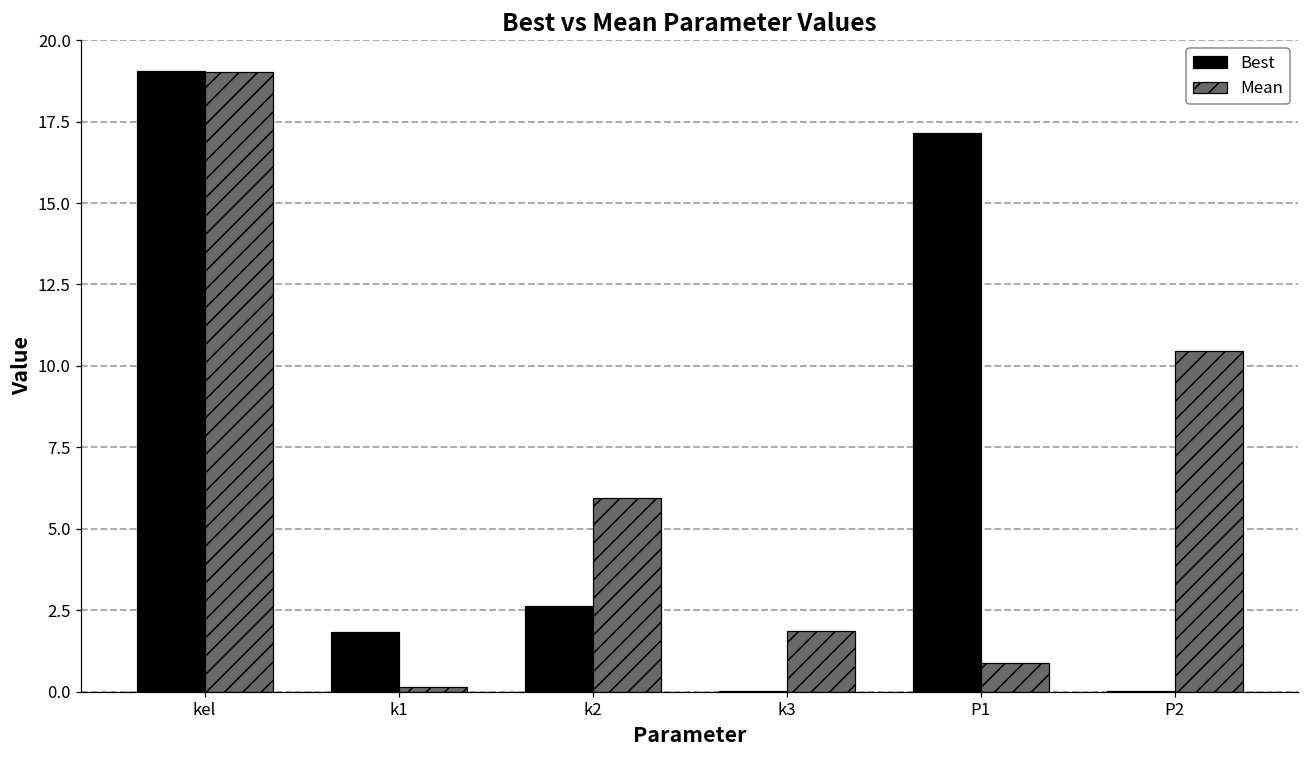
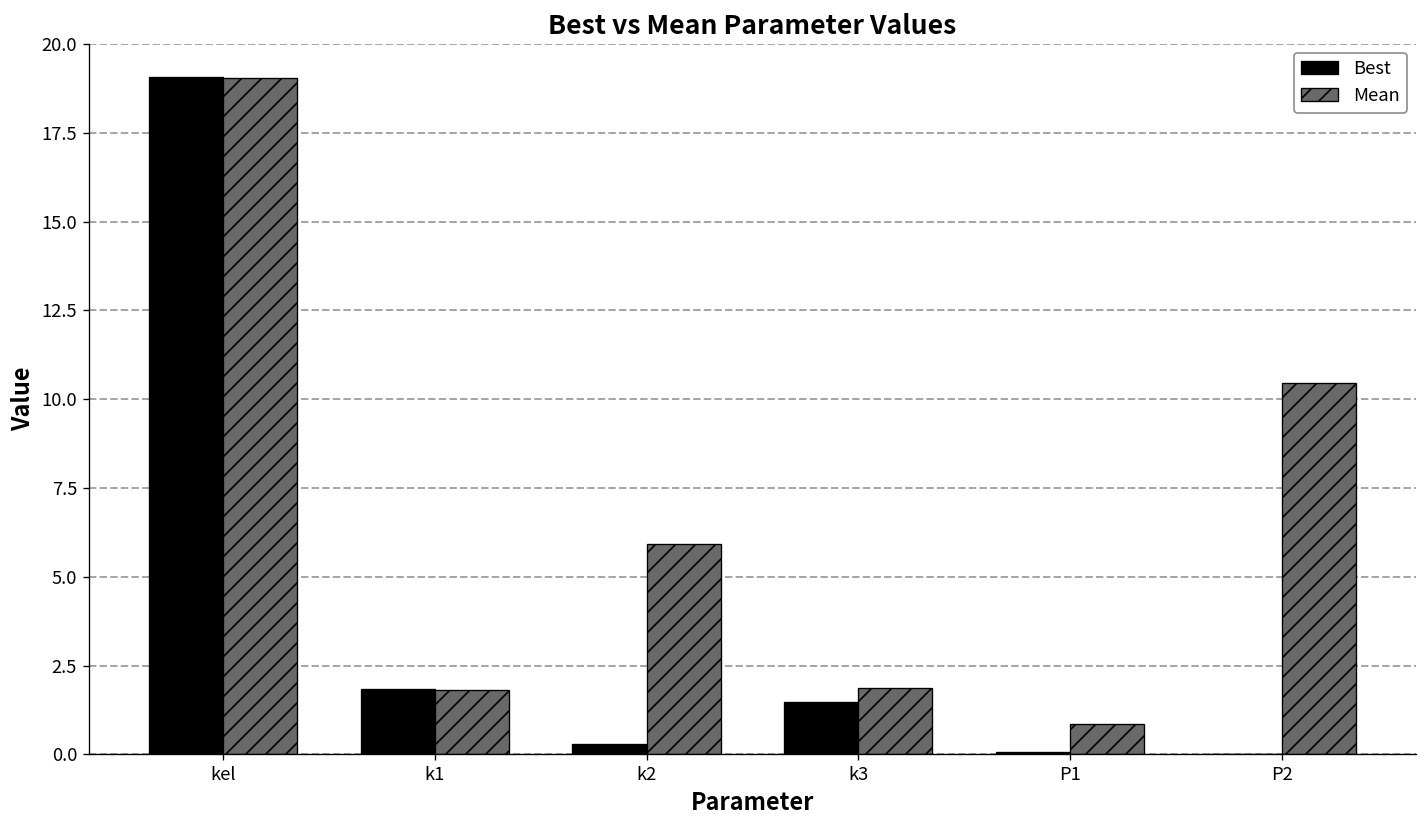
Mean, k1: 0.2 -> 1.8
Best, k2: 2.6 -> 0.3
Best, k3: 0.0 -> 1.5
Best, P1: 17.2 -> 0.1
